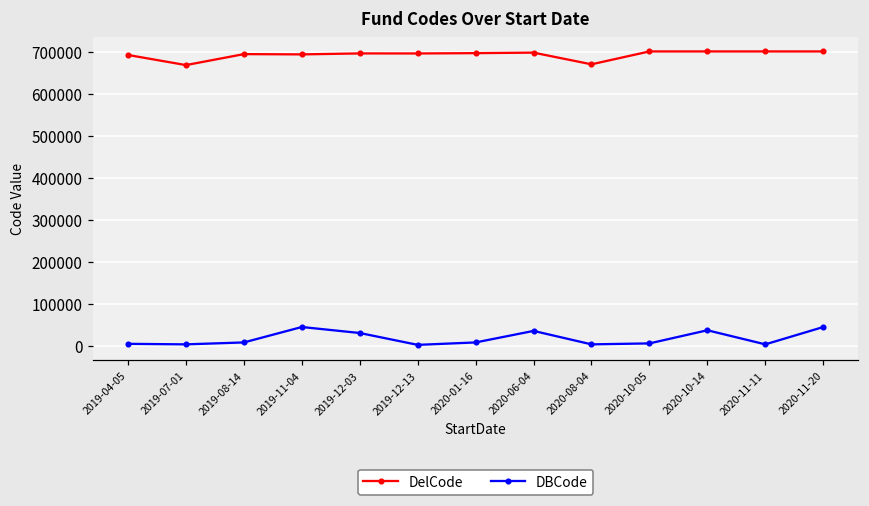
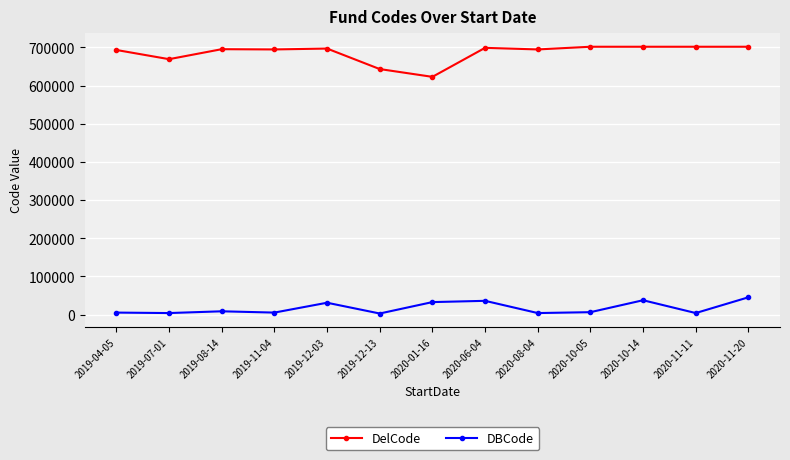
DBCode, 2019-11-04: 50000 -> 10000
DelCode, 2019-12-13: 700000 -> 640000
DelCode, 2020-01-16: 700000 -> 620000
DBCode, 2020-01-16: 10000 -> 30000
DelCode, 2020-08-04: 670000 -> 690000
